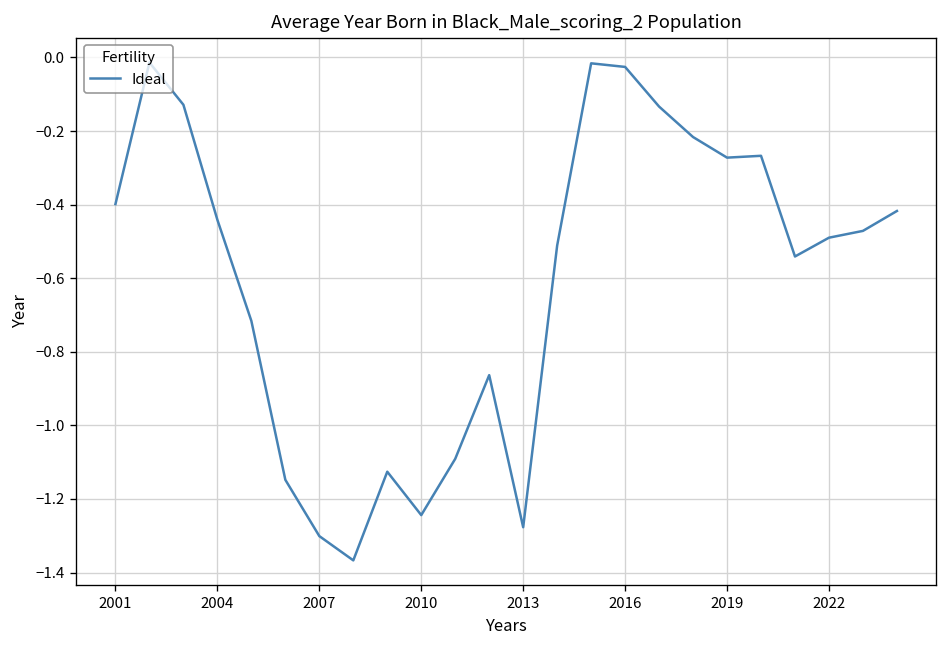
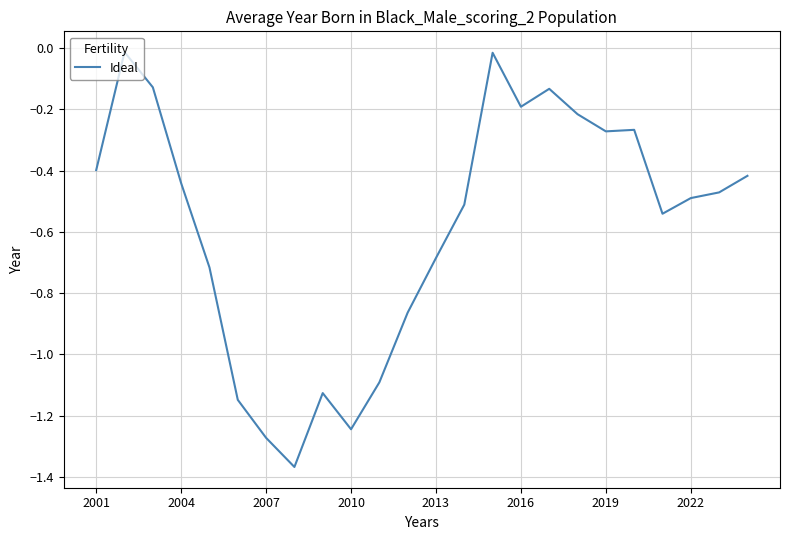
2007: -1.30 -> -1.27
2013: -1.28 -> -0.69
2016: -0.03 -> -0.19
